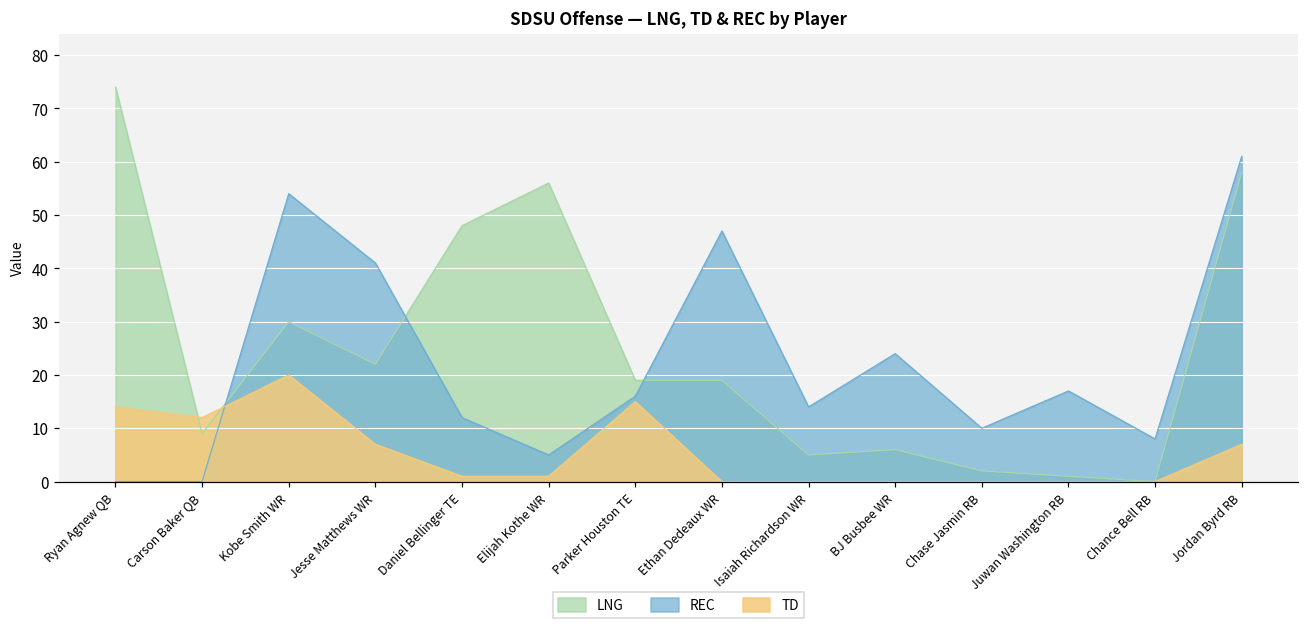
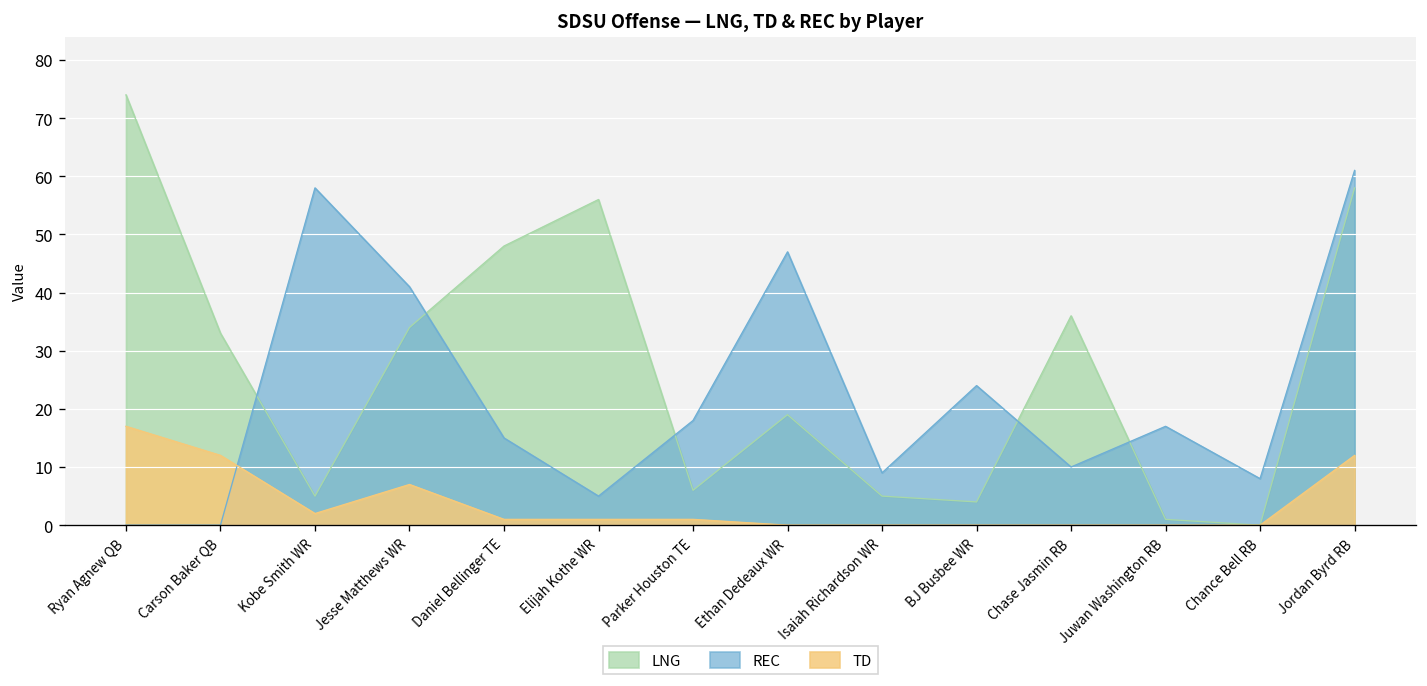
TD, Ryan Agnew QB: 14 -> 17
LNG, Carson Baker QB: 9 -> 33
LNG, Kobe Smith WR: 30 -> 5
REC, Kobe Smith WR: 54 -> 58
TD, Kobe Smith WR: 20 -> 2
LNG, Jesse Matthews WR: 22 -> 34
REC, Daniel Bellinger TE: 12 -> 15
LNG, Parker Houston TE: 19 -> 6
REC, Parker Houston TE: 16 -> 18
TD, Parker Houston TE: 15 -> 1
REC, Isaiah Richardson WR: 14 -> 9
LNG, BJ Busbee WR: 6 -> 4
LNG, Chase Jasmin RB: 2 -> 36
TD, Jordan Byrd RB: 7 -> 12
